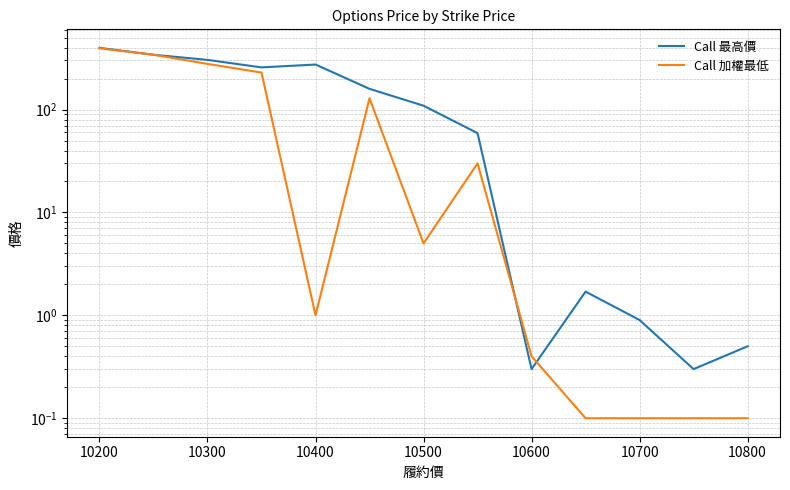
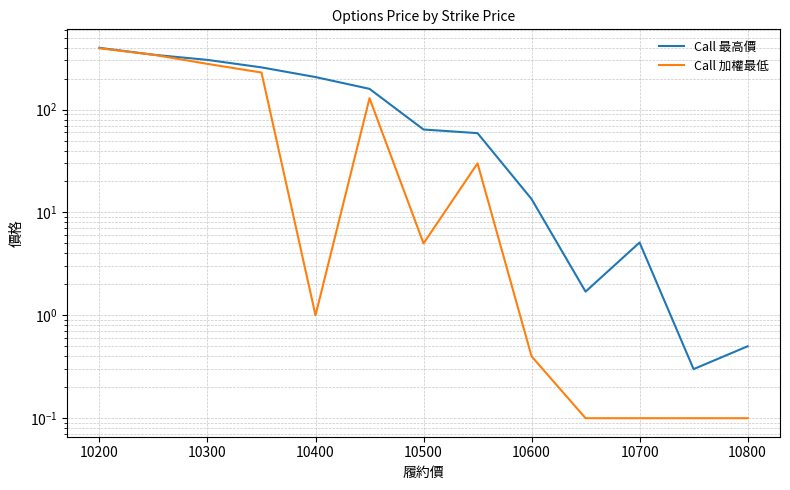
Call 最高價, 10400: 270 -> 210
Call 最高價, 10500: 110 -> 60
Call 最高價, 10600: 0.3 -> 14
Call 最高價, 10700: 0.9 -> 5
